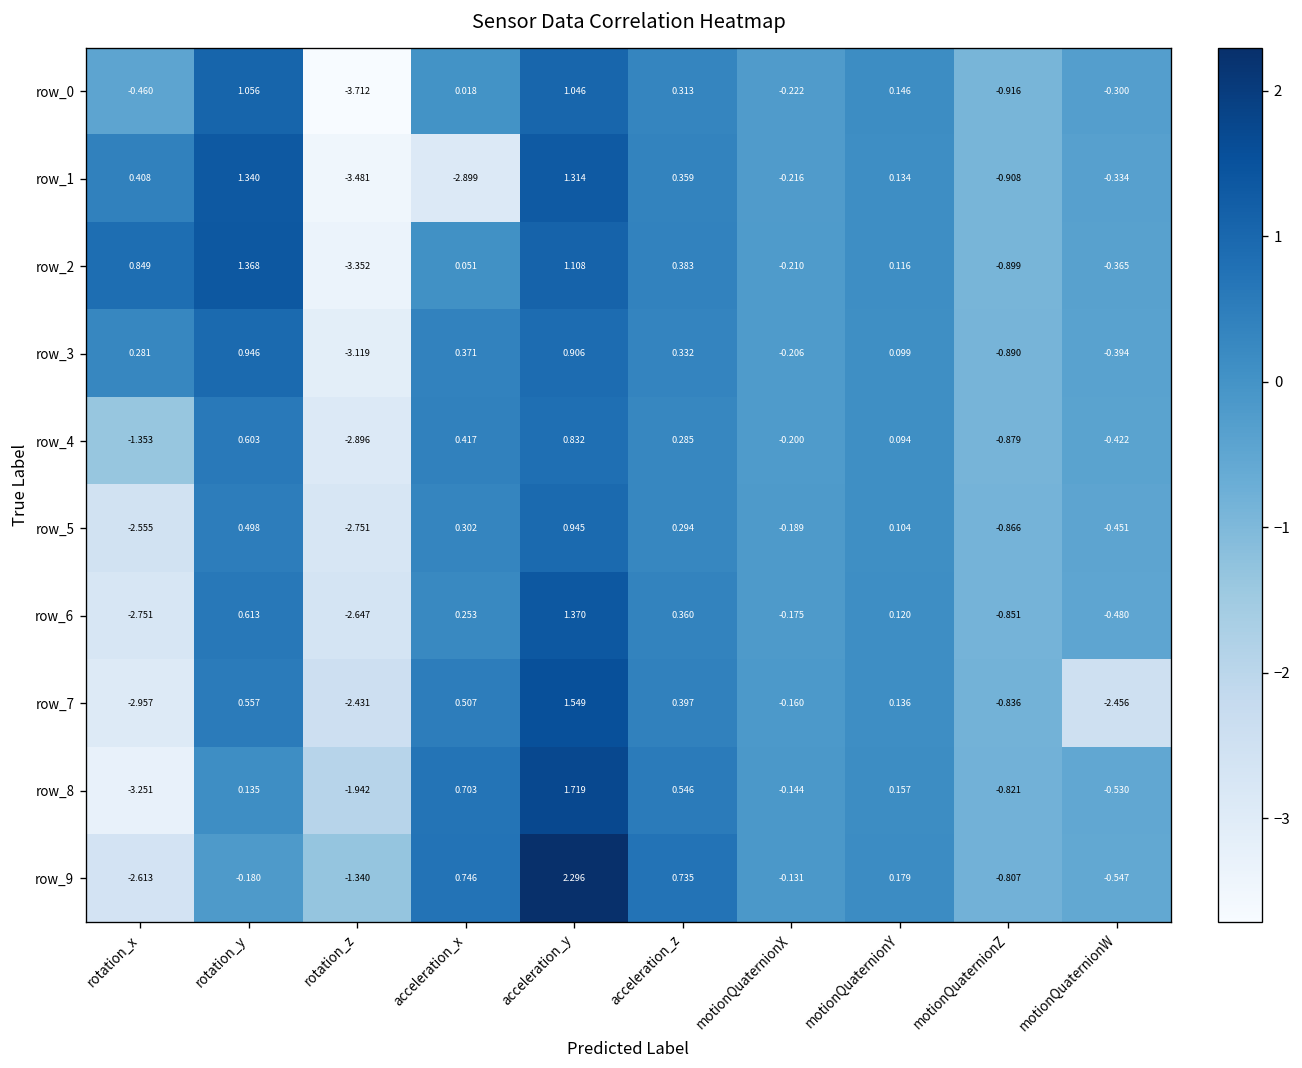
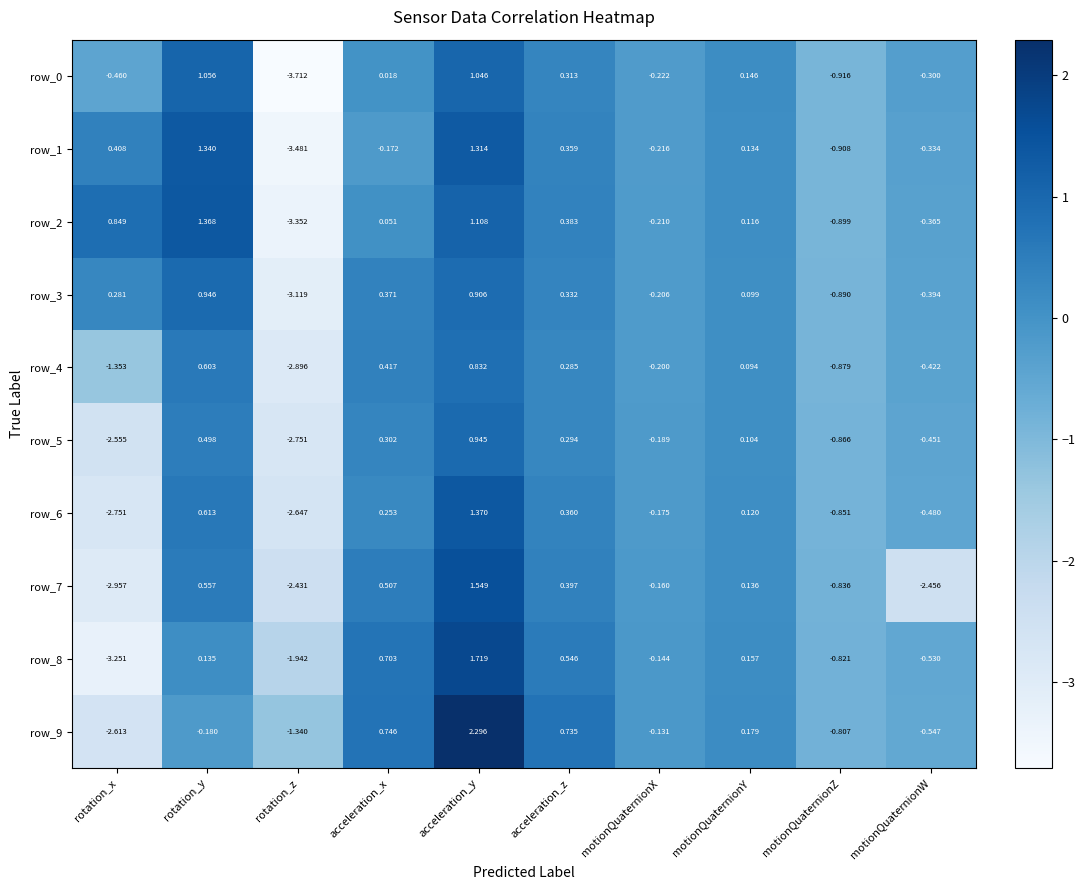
row_1, acceleration_x: -2.899 -> -0.172
